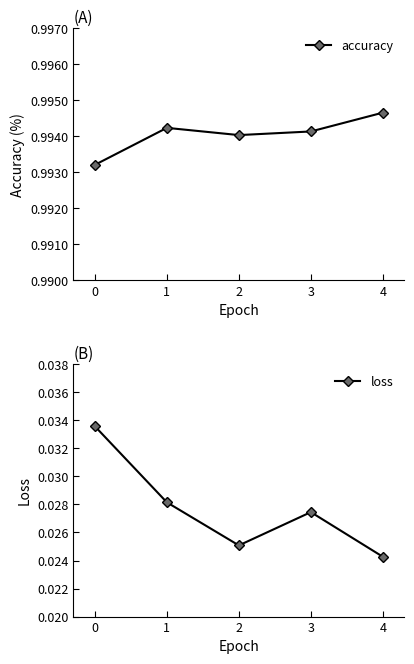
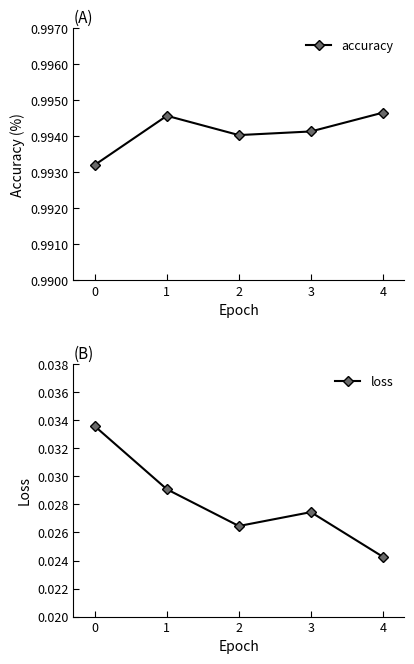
(A), 1: 0.9942 -> 0.9946
(B), 1: 0.0281 -> 0.0291
(B), 2: 0.0251 -> 0.0265
